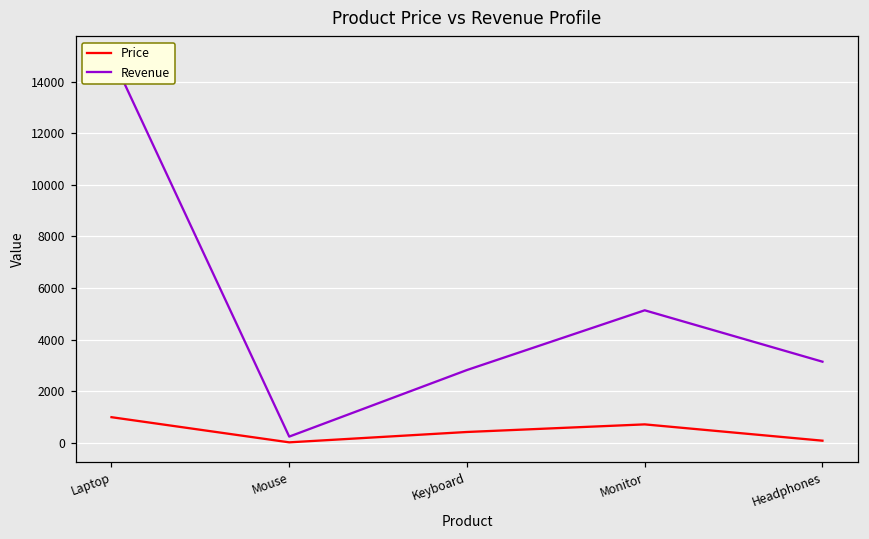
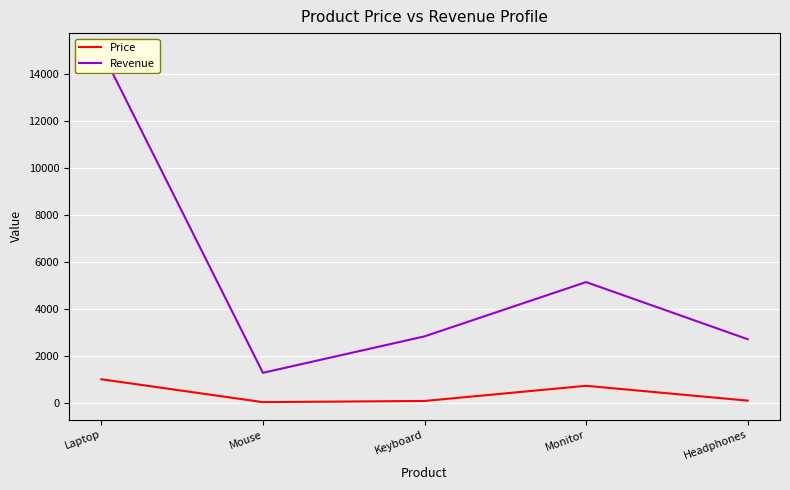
Revenue, Mouse: 200 -> 1300
Price, Keyboard: 400 -> 100
Revenue, Headphones: 3100 -> 2700
